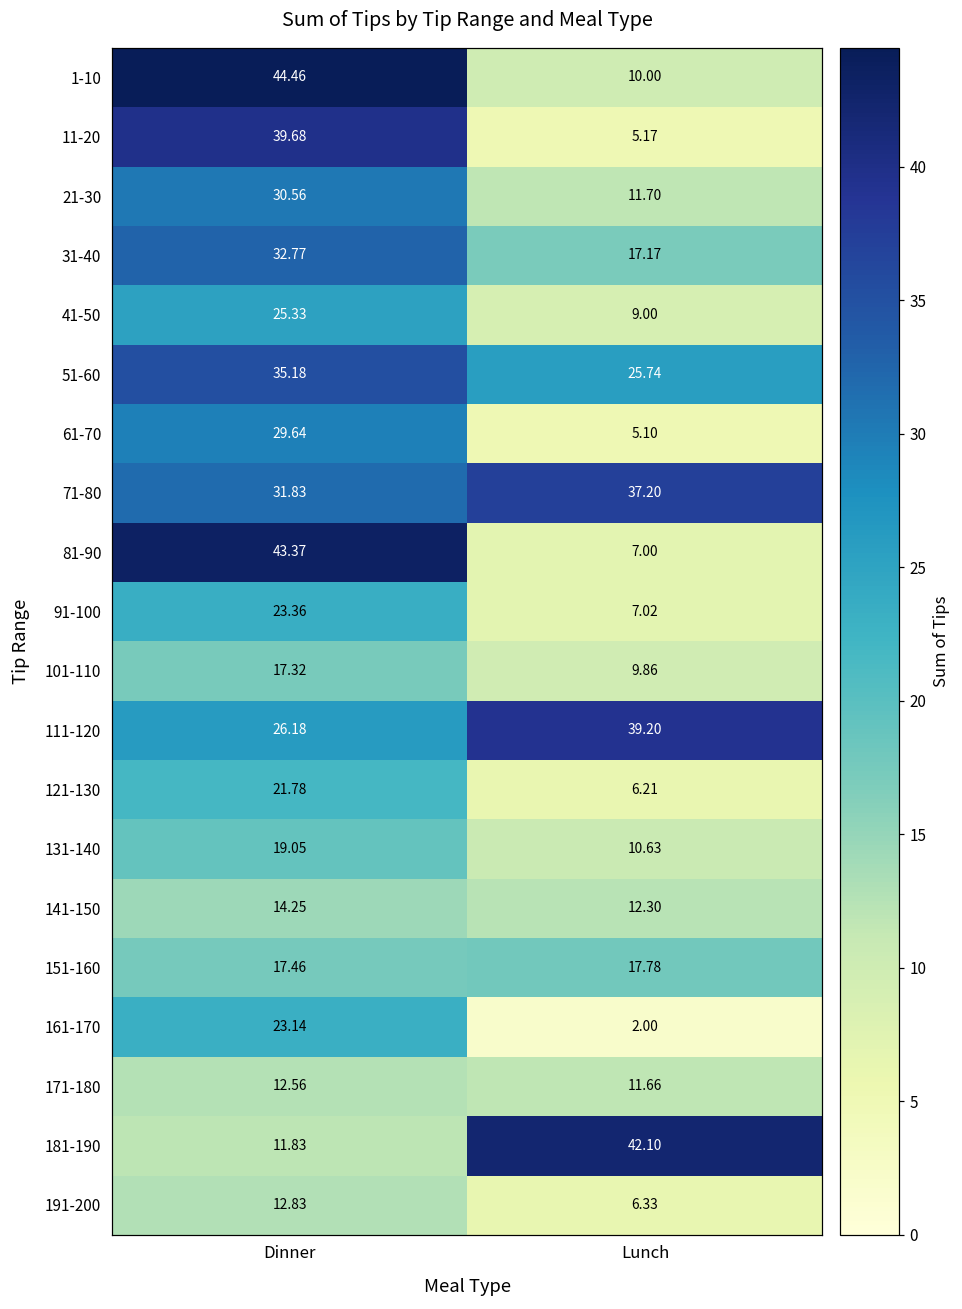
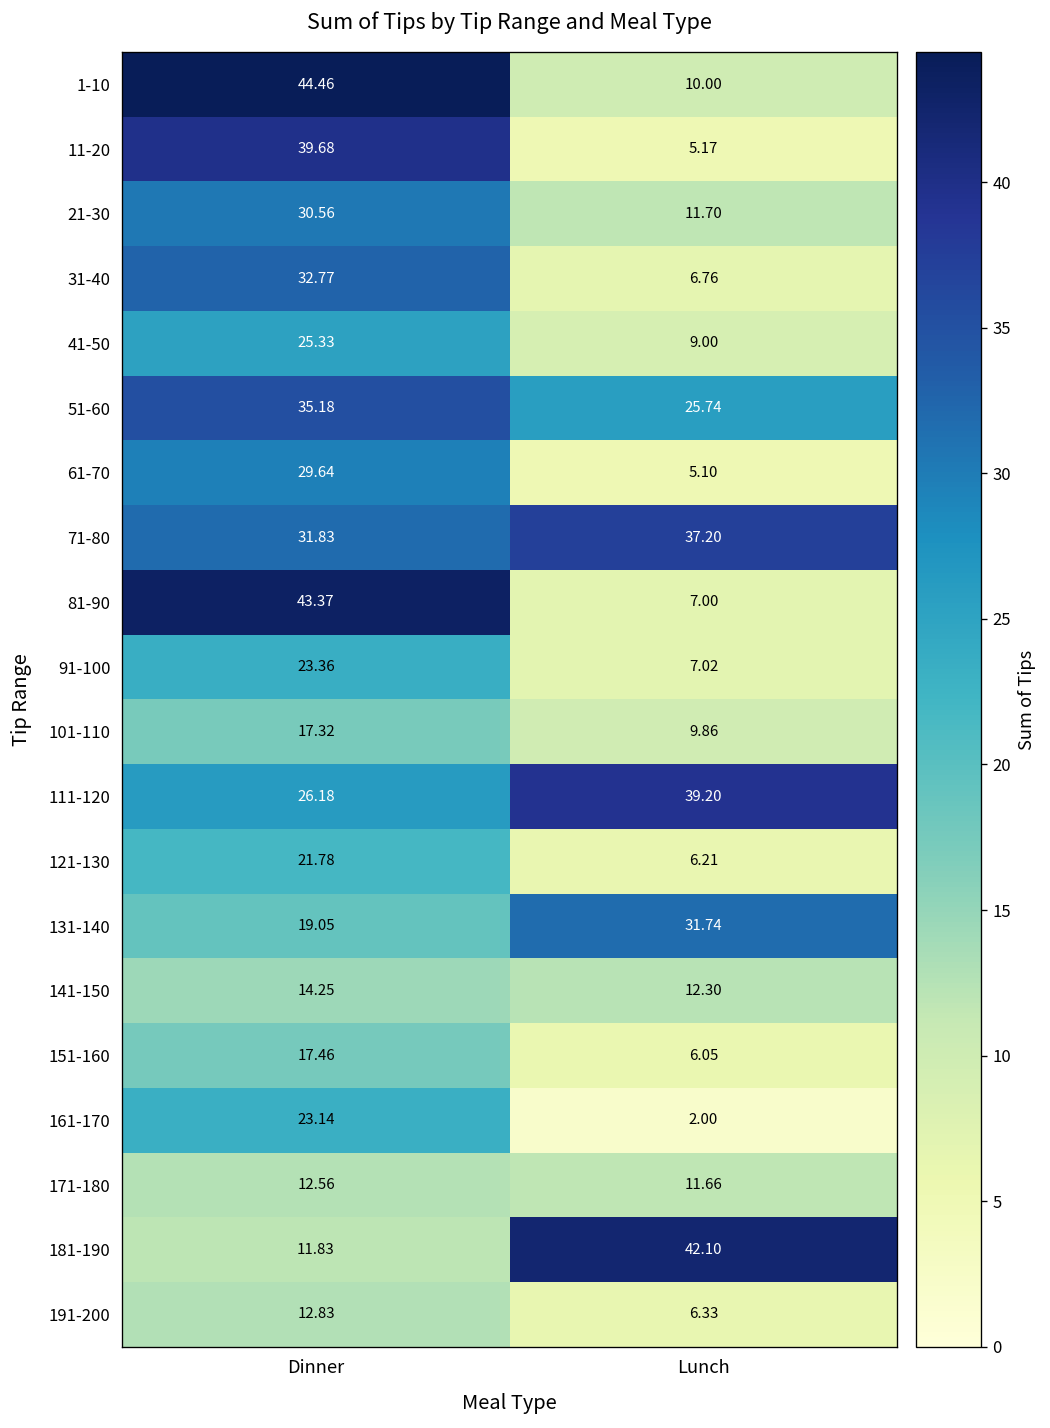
31-40, Lunch: 17.17 -> 6.76
131-140, Lunch: 10.63 -> 31.74
151-160, Lunch: 17.78 -> 6.05
